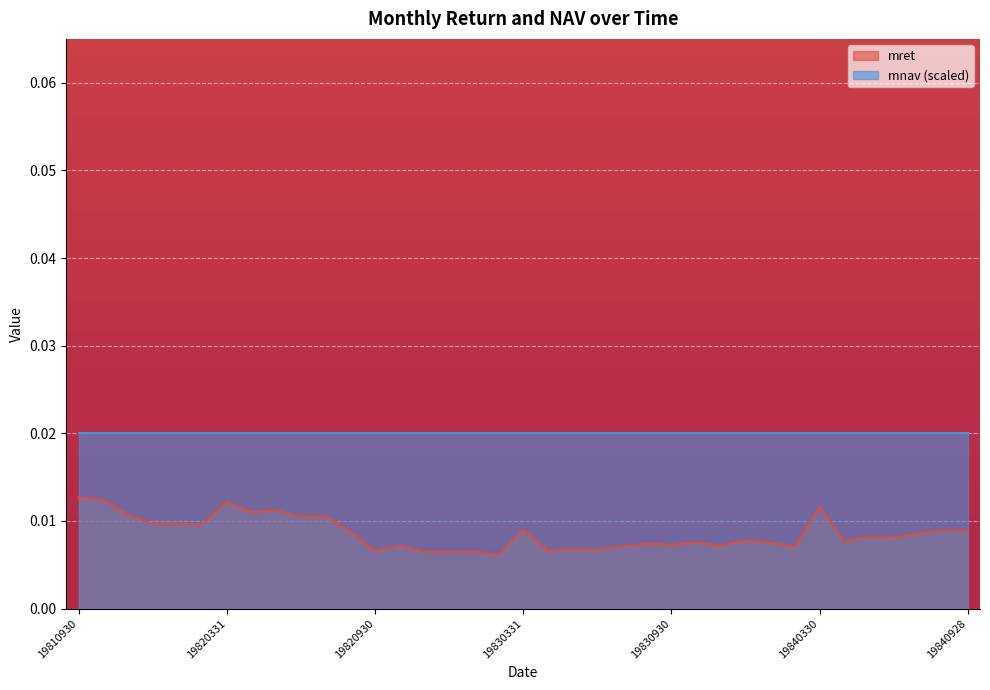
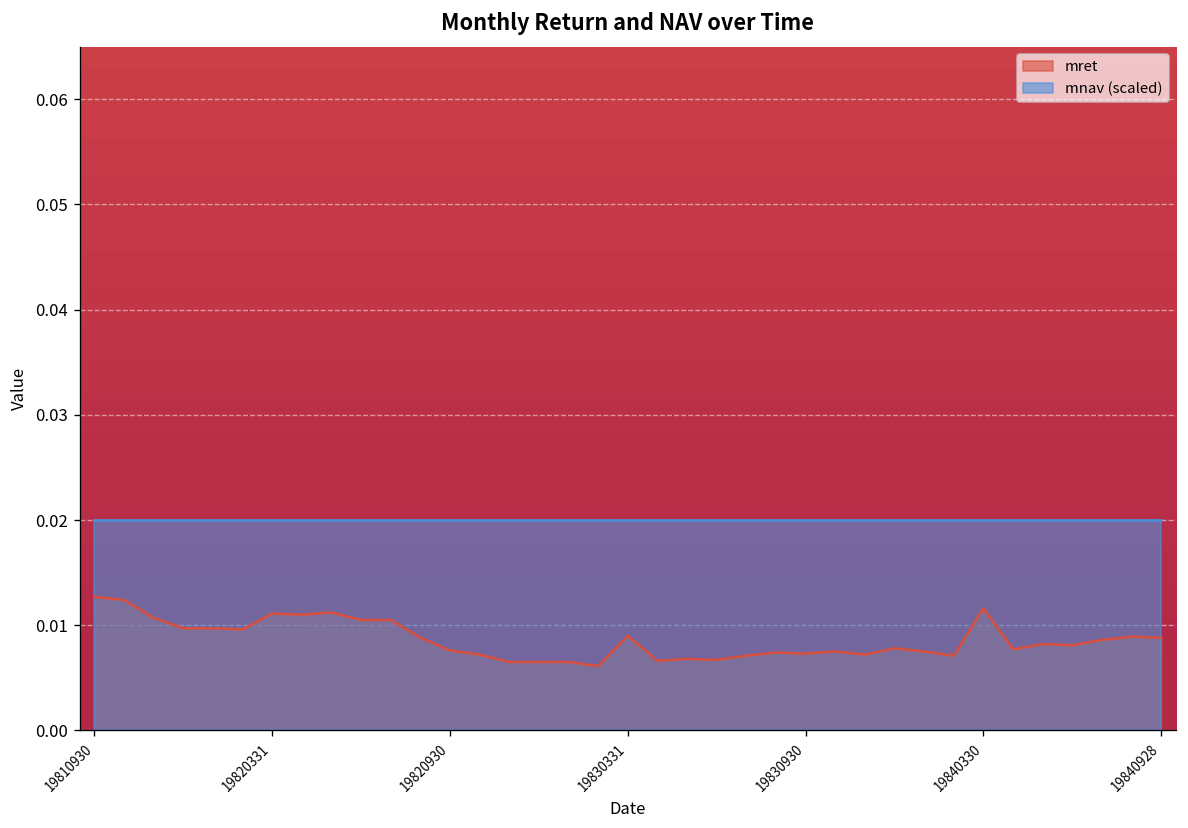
mret, 19820331: 0.012 -> 0.011
mret, 19820930: 0.007 -> 0.008
